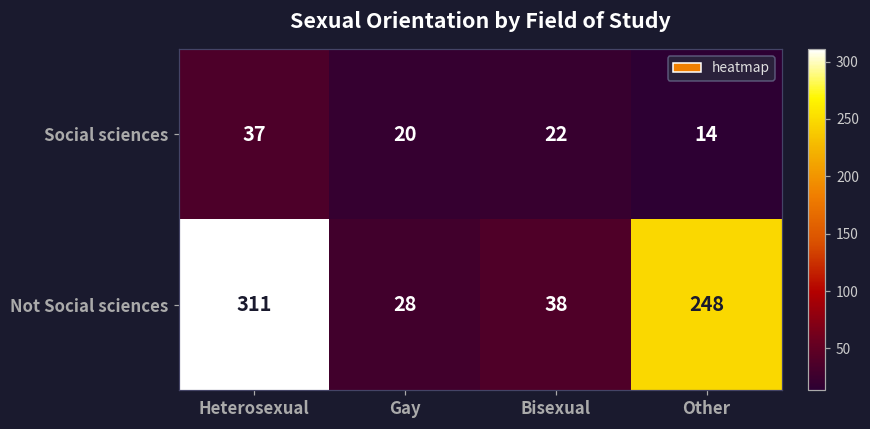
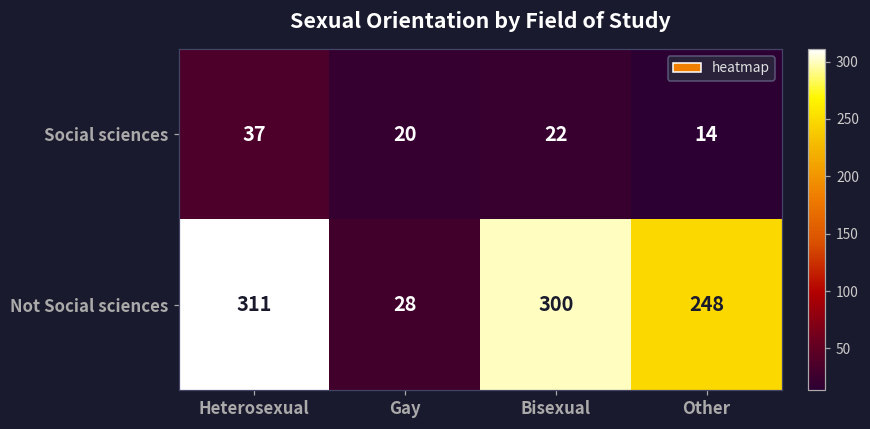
Not Social sciences, Bisexual: 38 -> 300
